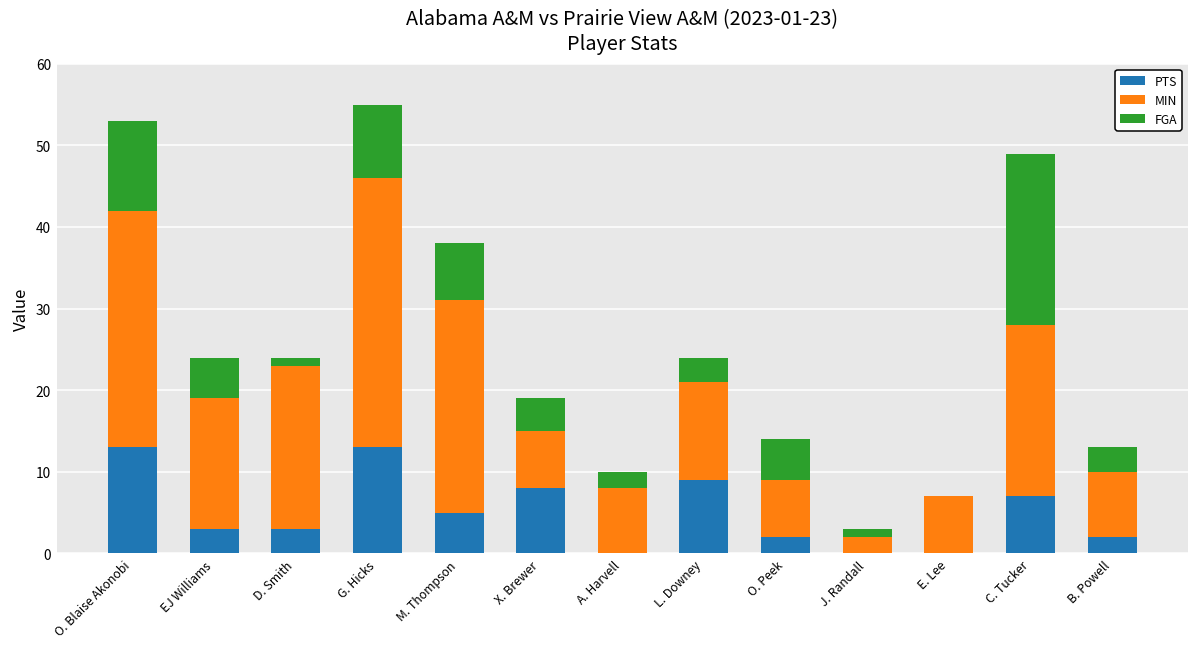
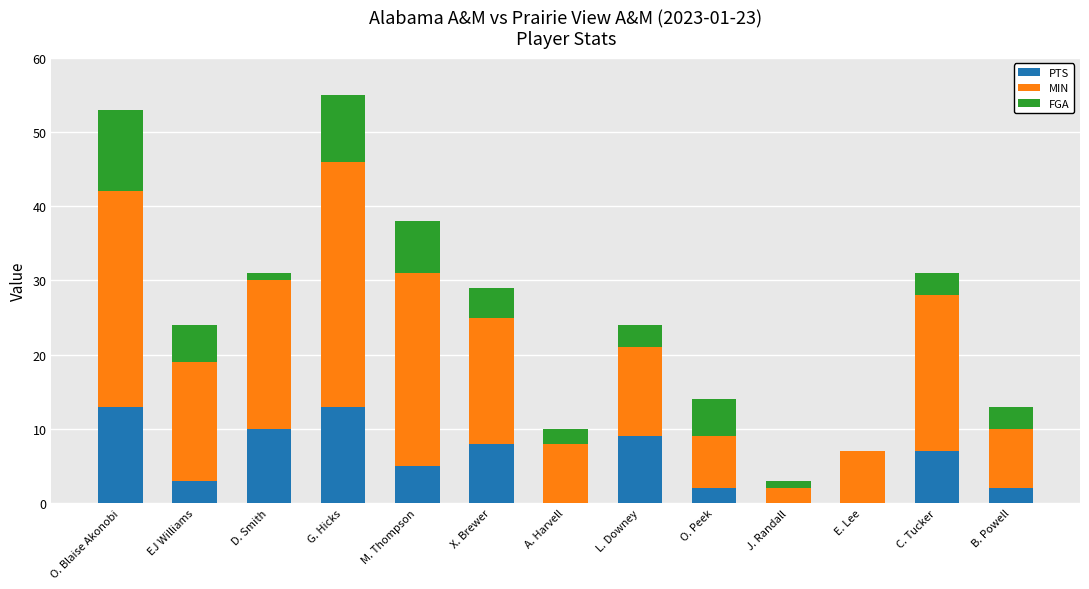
PTS, D. Smith: 3 -> 10
MIN, X. Brewer: 7 -> 17
FGA, C. Tucker: 21 -> 3
